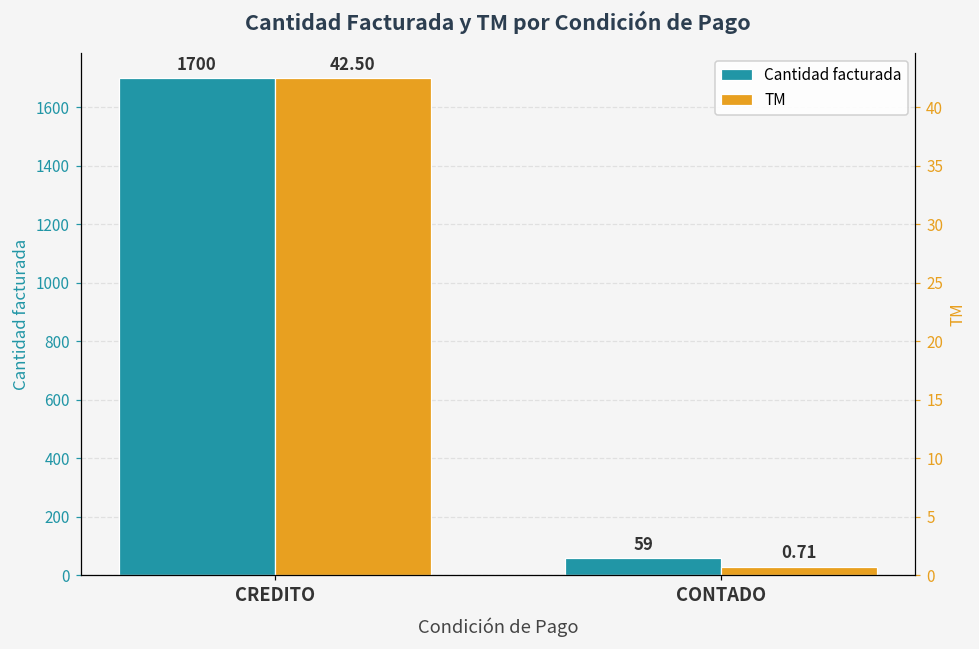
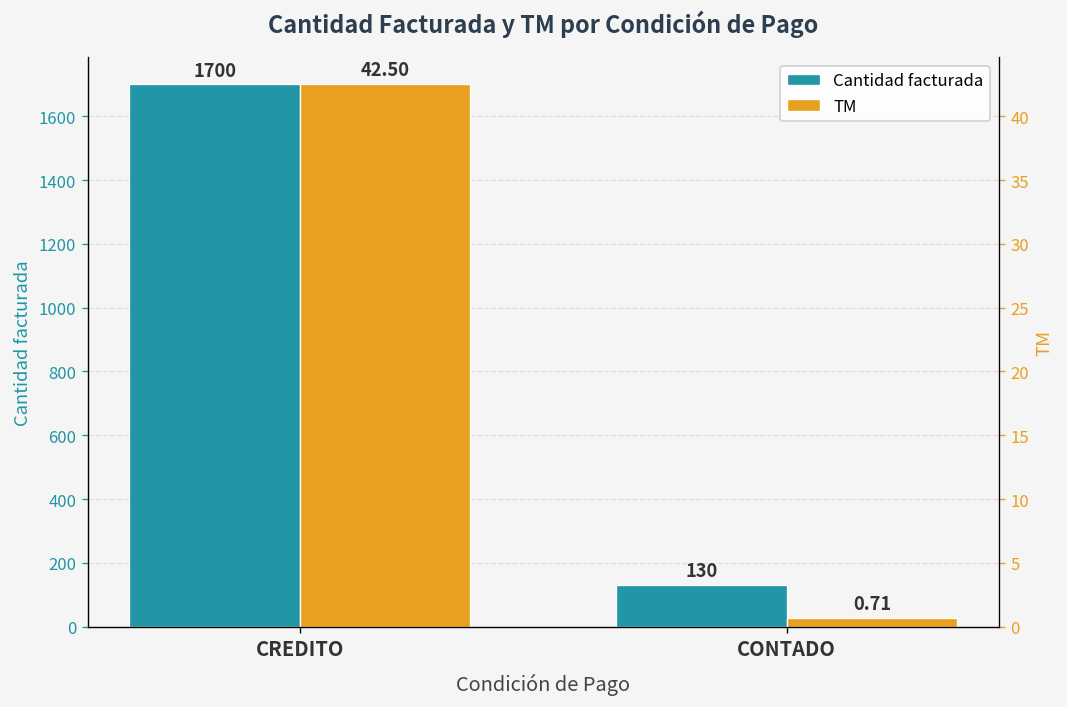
Cantidad facturada, CONTADO: 59 -> 130
